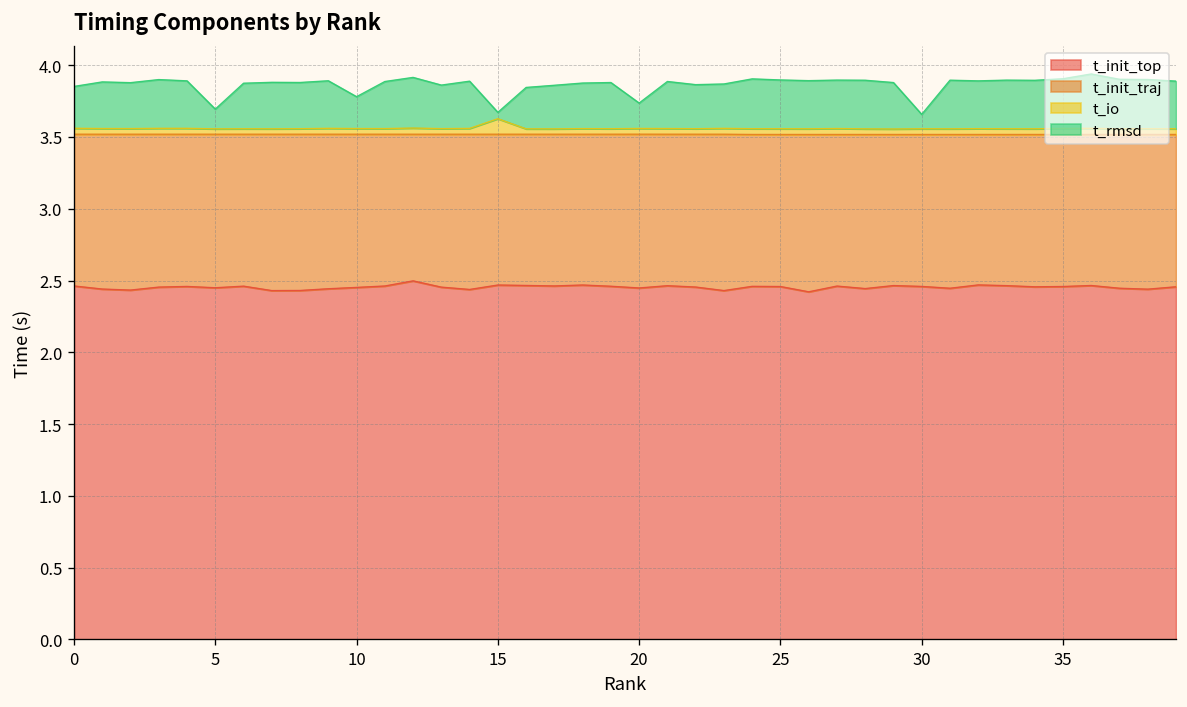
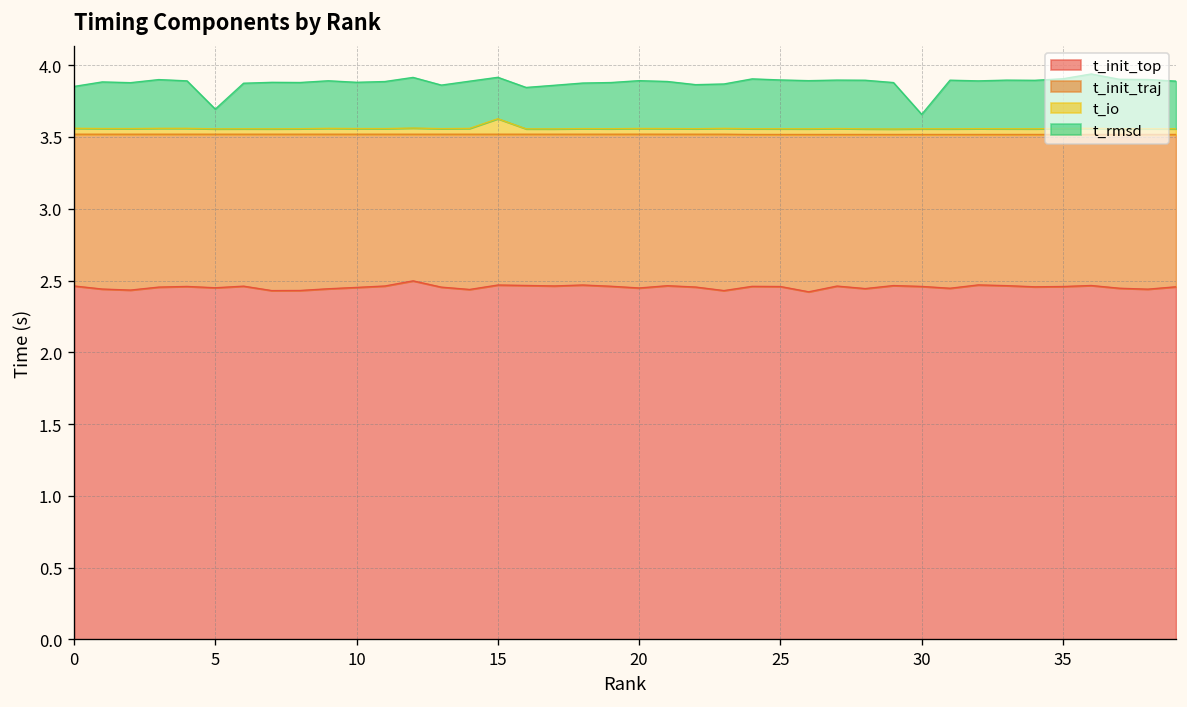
t_rmsd, 10: 0.22 -> 0.32
t_rmsd, 15: 0.04 -> 0.29
t_rmsd, 20: 0.18 -> 0.33
